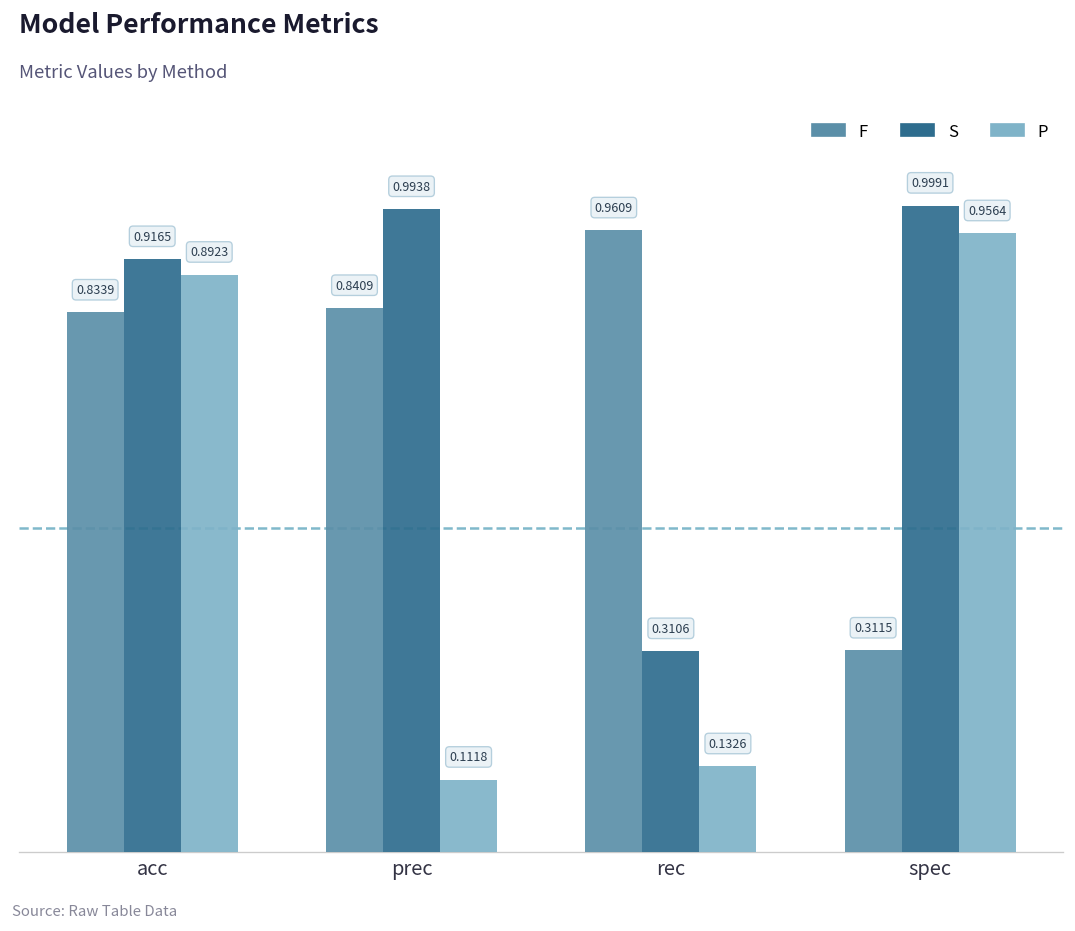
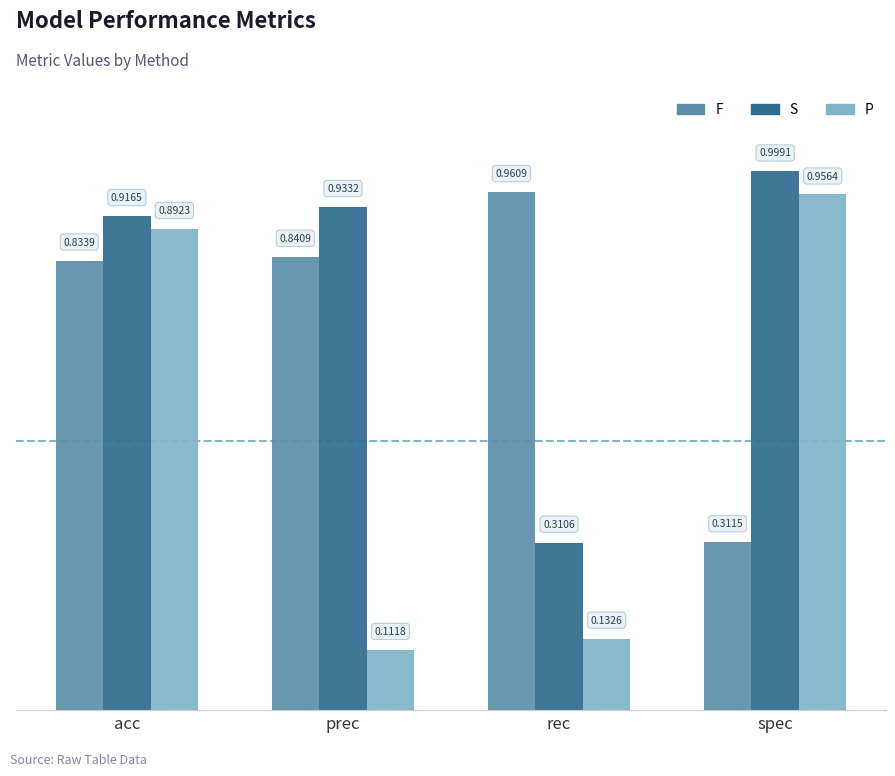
prec: 0.9938 -> 0.9332
